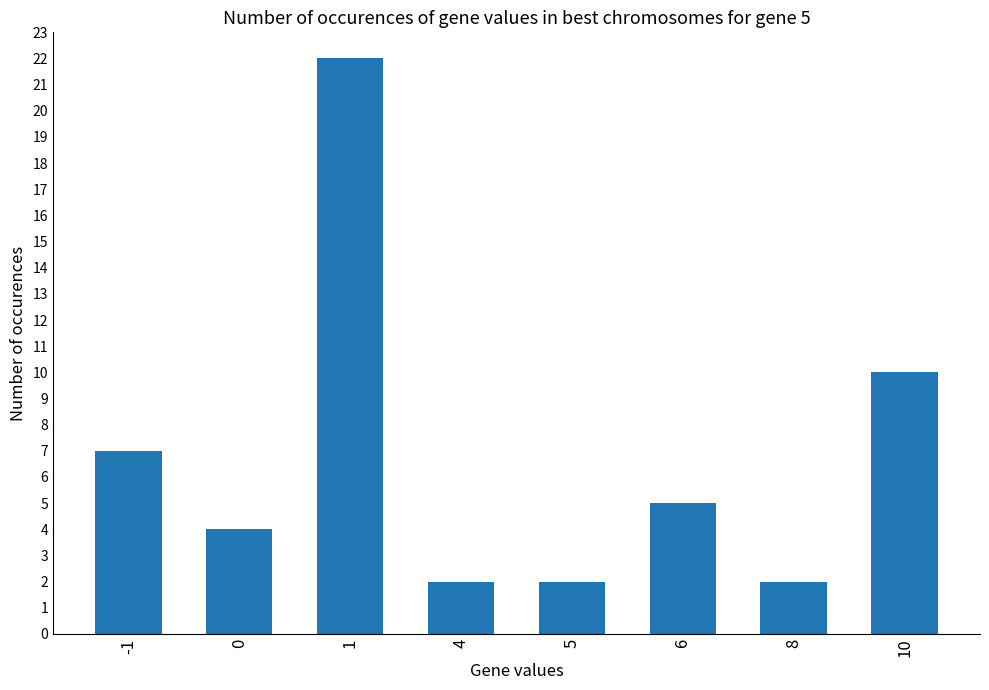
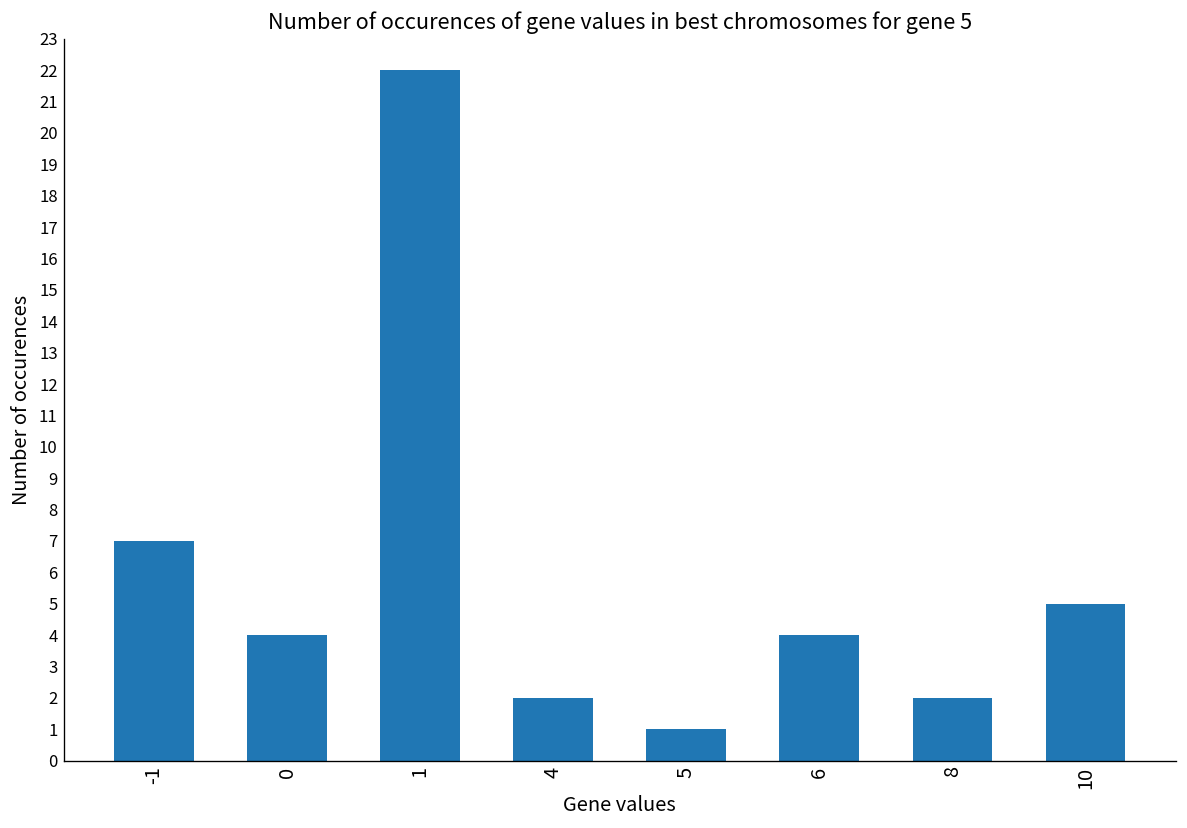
5: 2 -> 1
6: 5 -> 4
10: 10 -> 5
